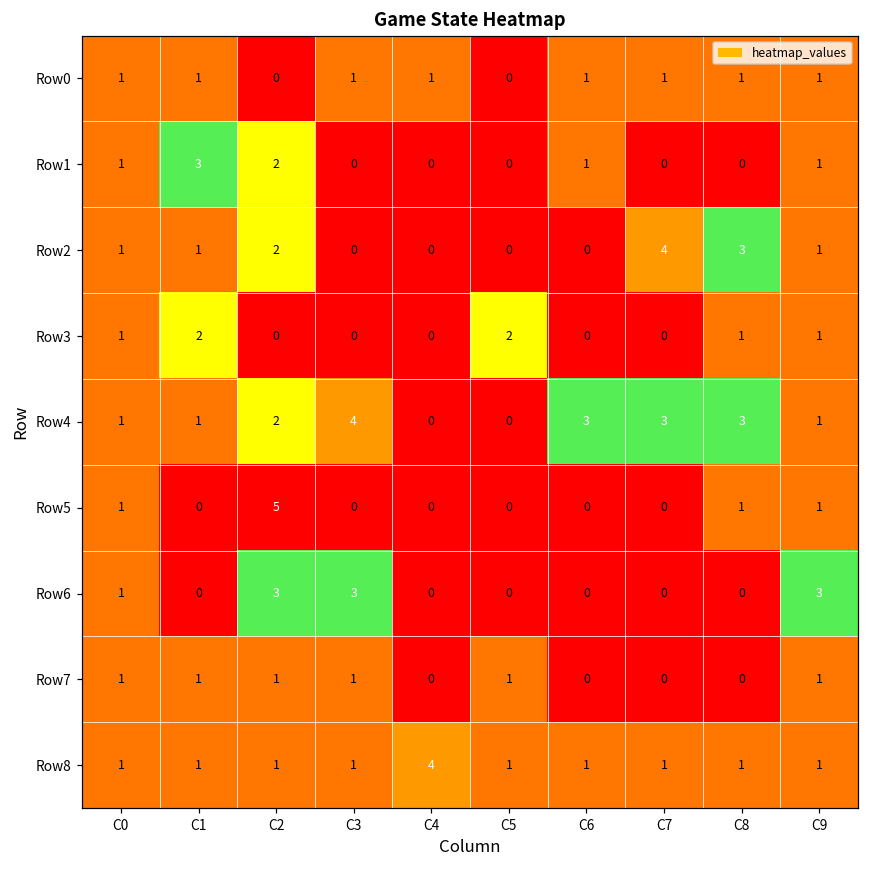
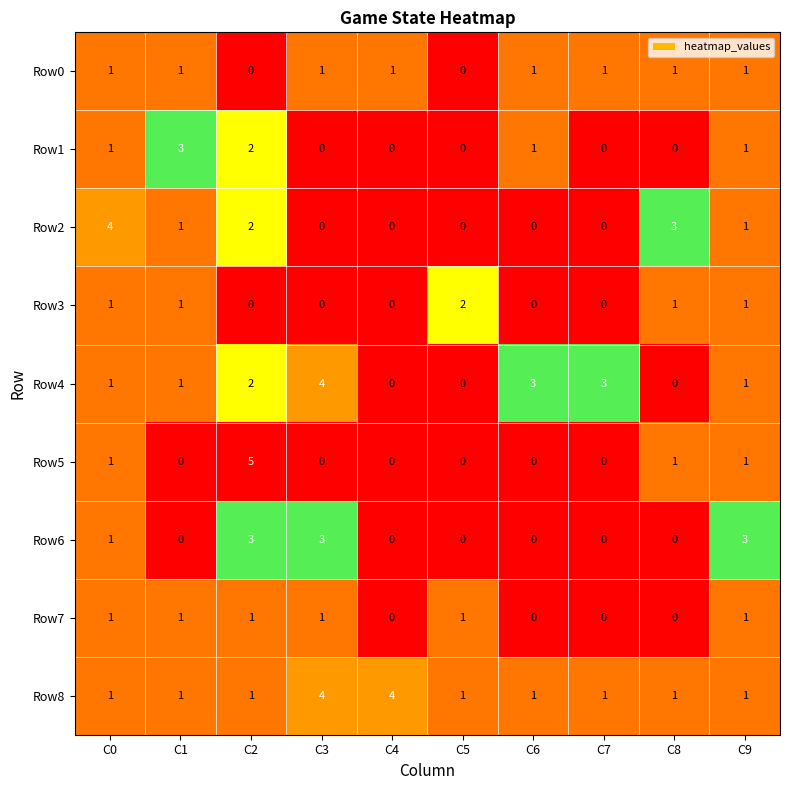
Row2, C0: 1 -> 4
Row2, C7: 4 -> 0
Row3, C1: 2 -> 1
Row4, C8: 3 -> 0
Row8, C3: 1 -> 4
